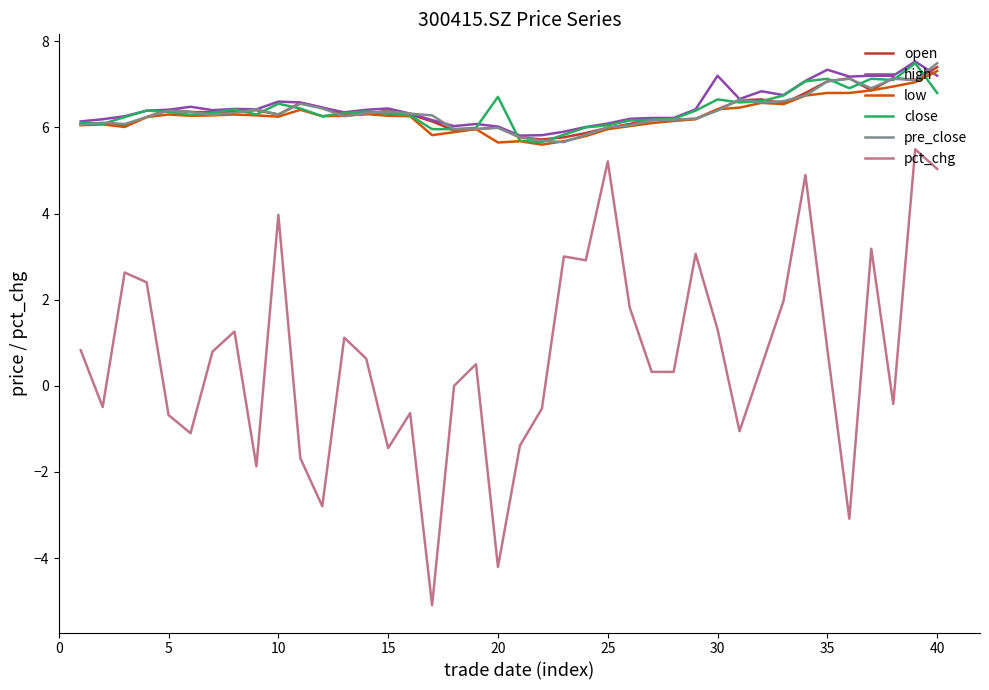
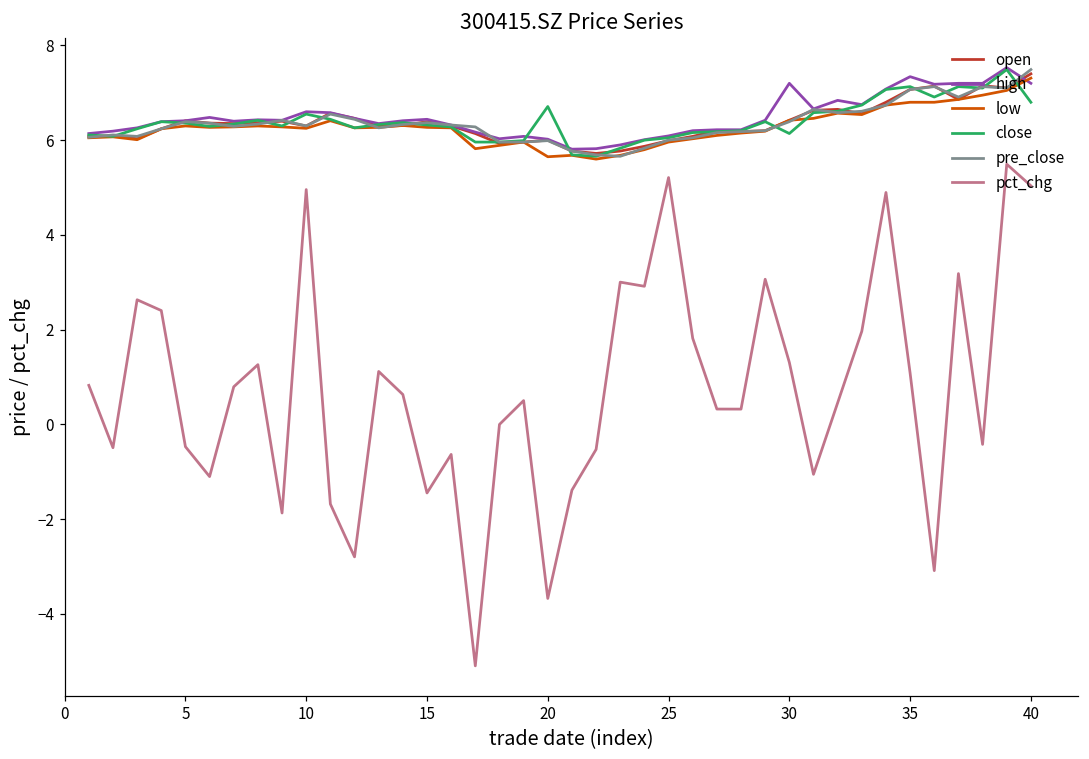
pct_chg, 5: -0.7 -> -0.5
pct_chg, 10: 4.0 -> 5.0
pct_chg, 20: -4.2 -> -3.7
close, 30: 6.7 -> 6.1
pct_chg, 35: 0.8 -> 1.1
